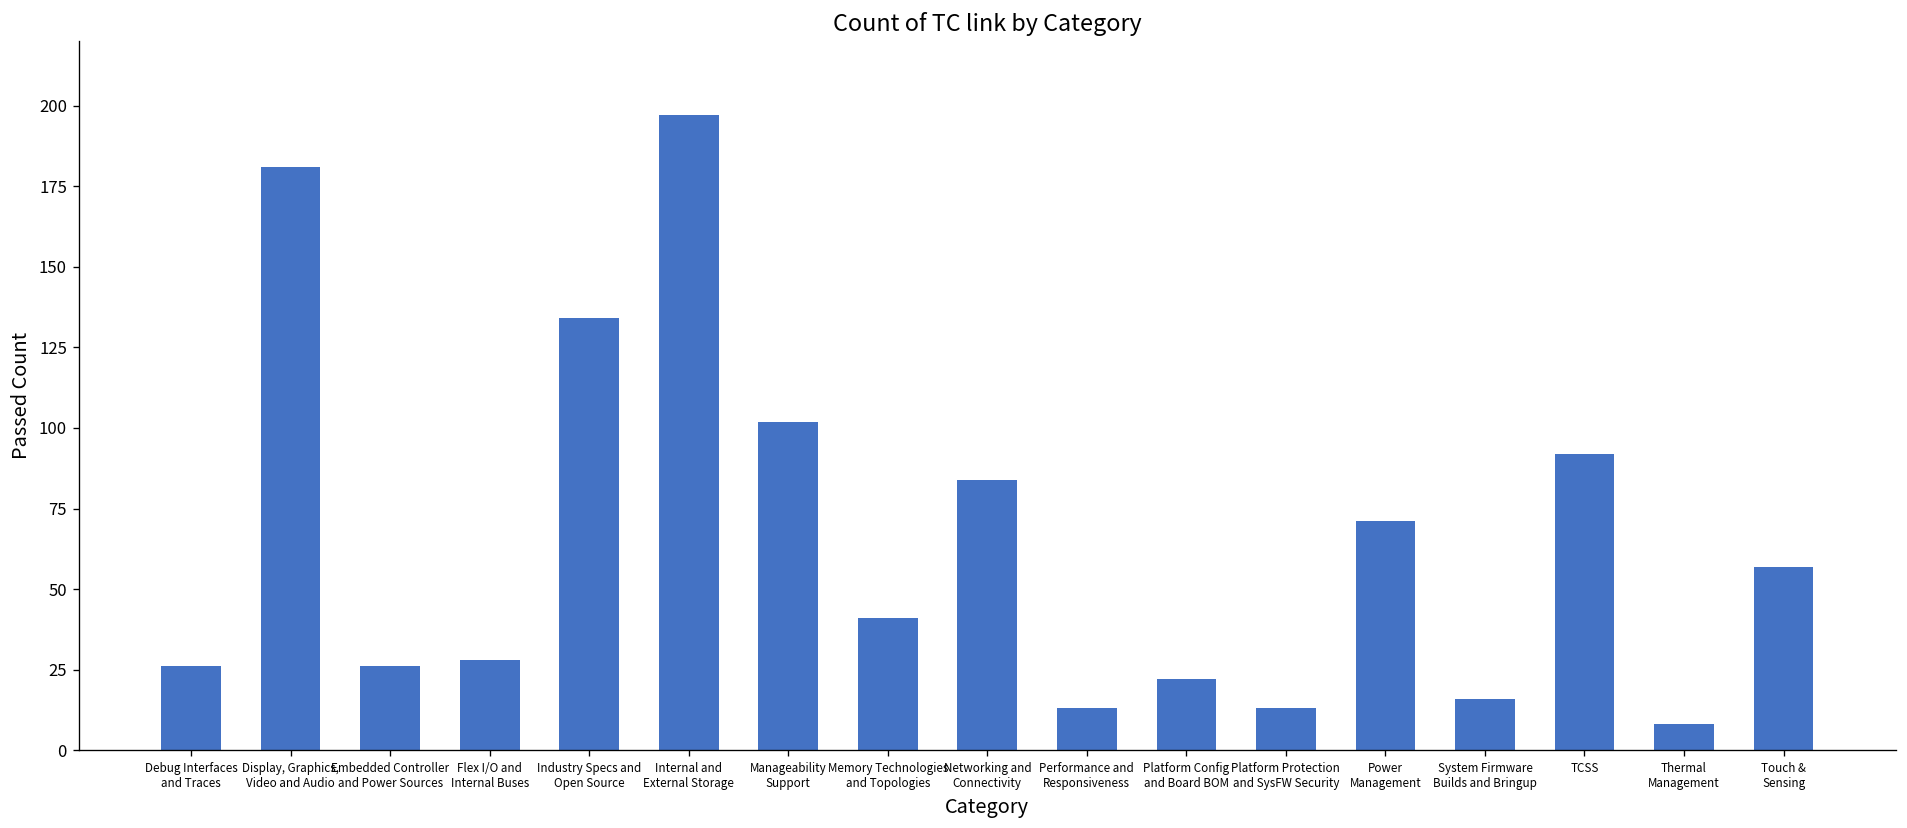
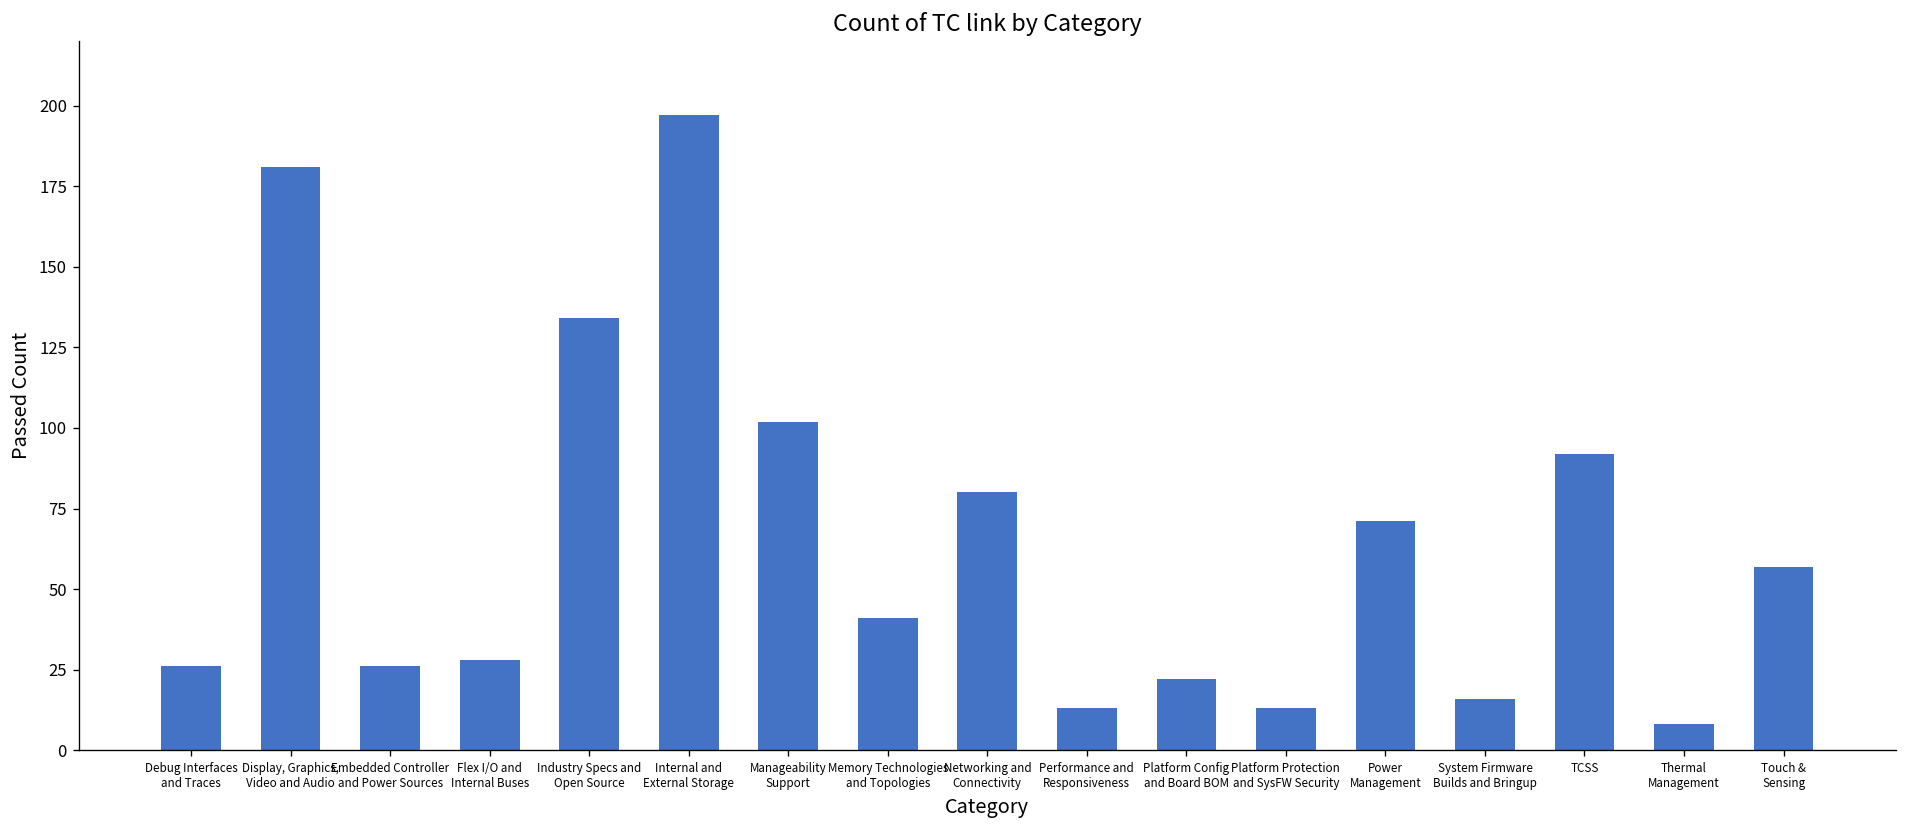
Networking and Connectivity: 84 -> 80
